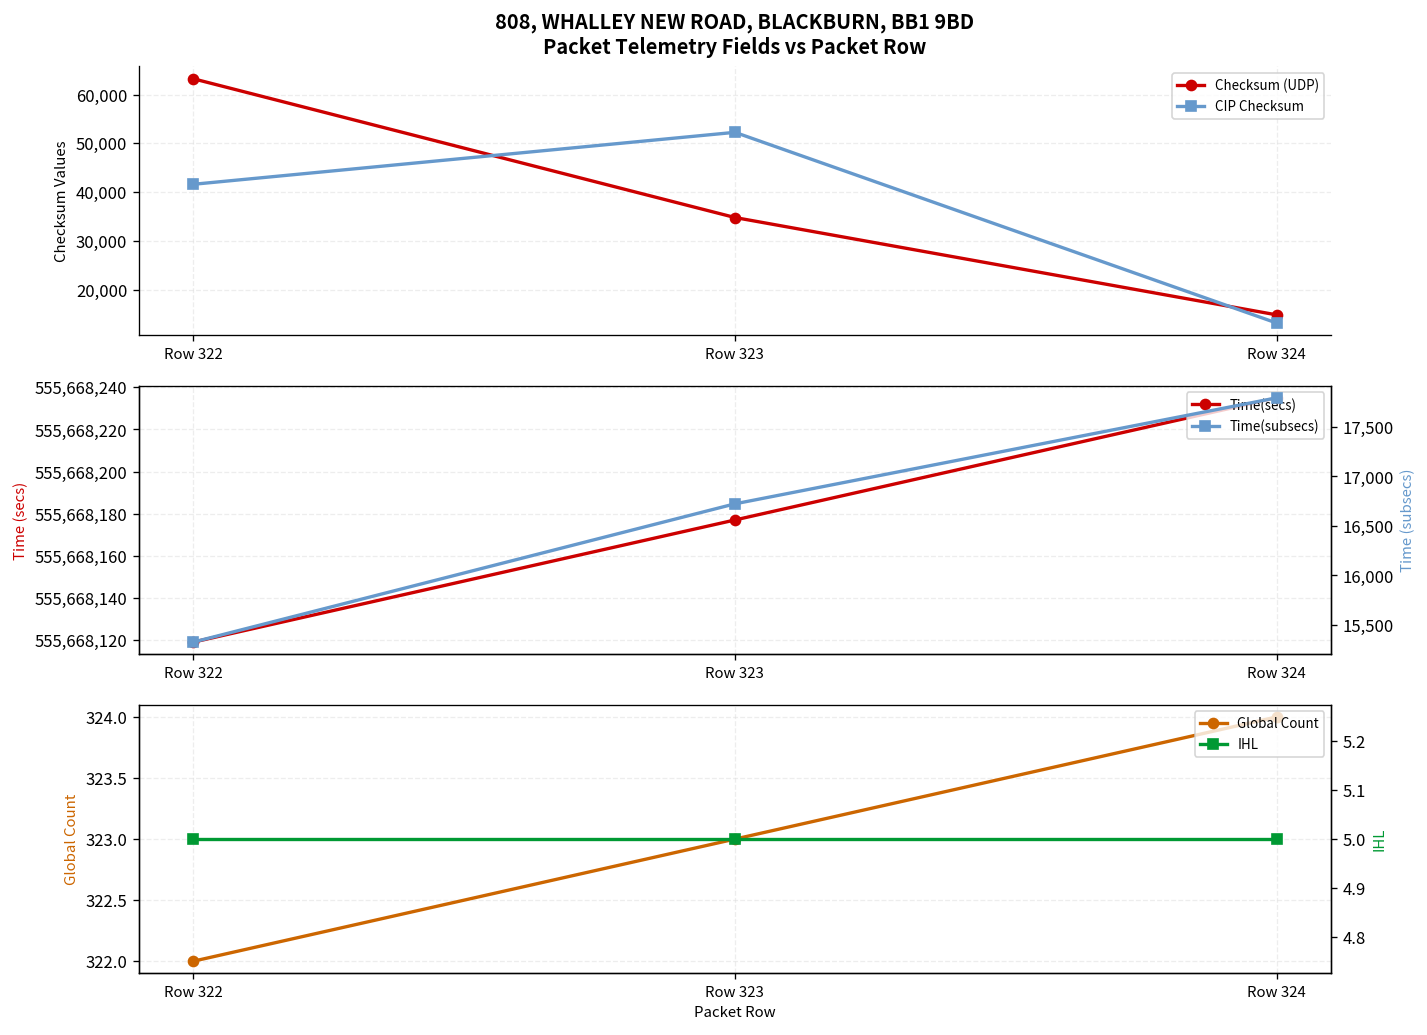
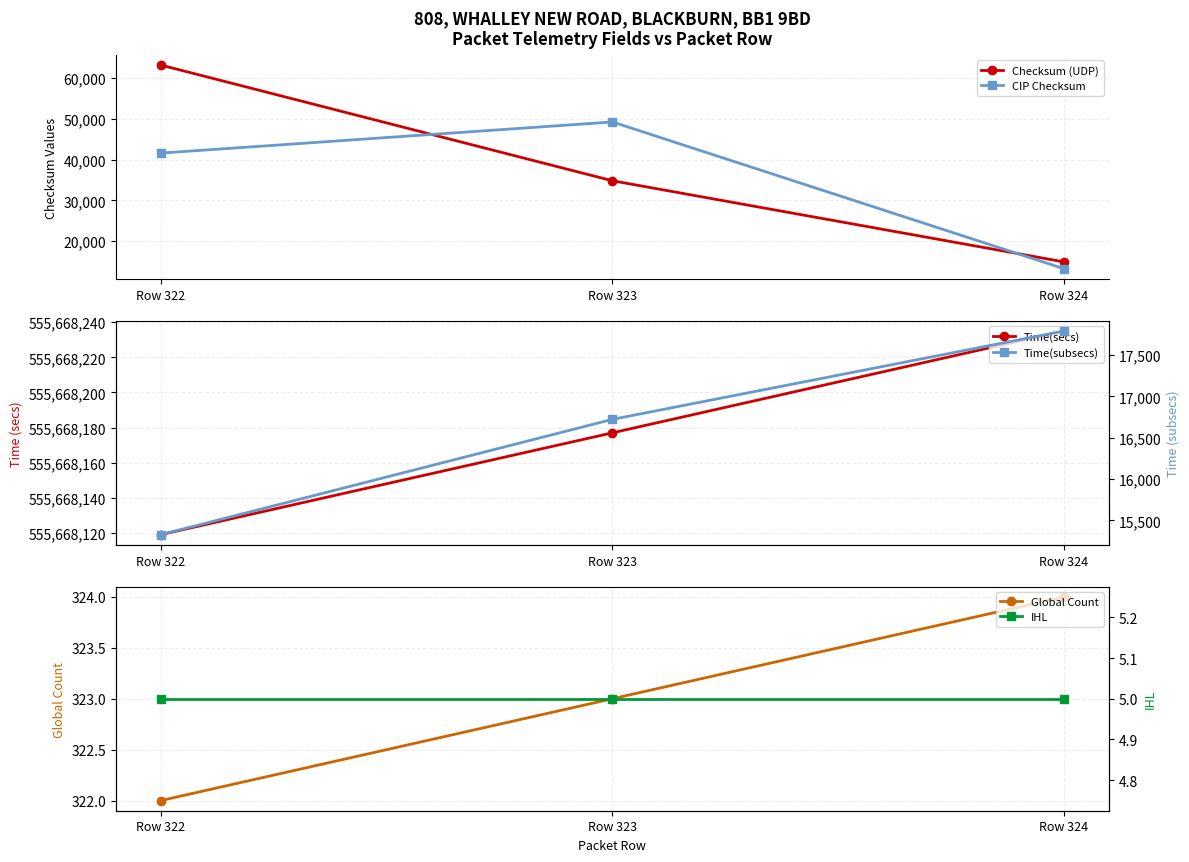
808, WHALLEY NEW ROAD, BLACKBURN, BB1 9BD Packet Telemetry Fields vs Packet Row, CIP Checksum, Row 323: 52,000 -> 49,000
